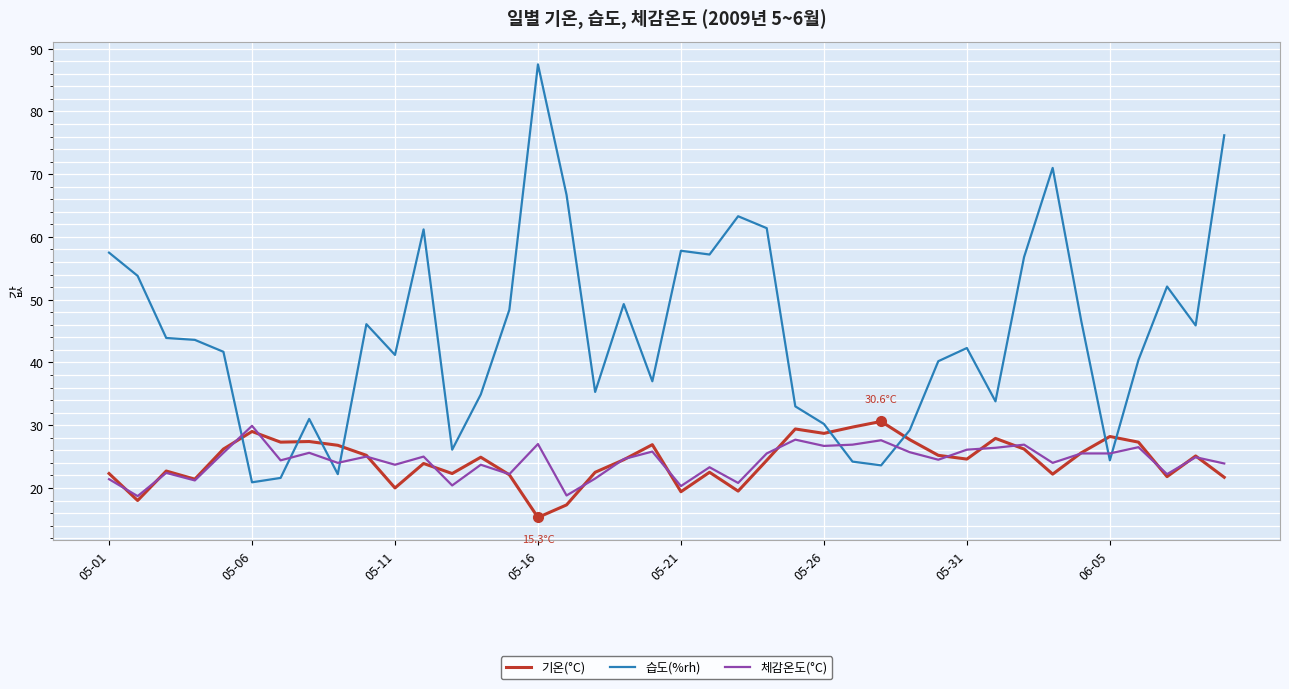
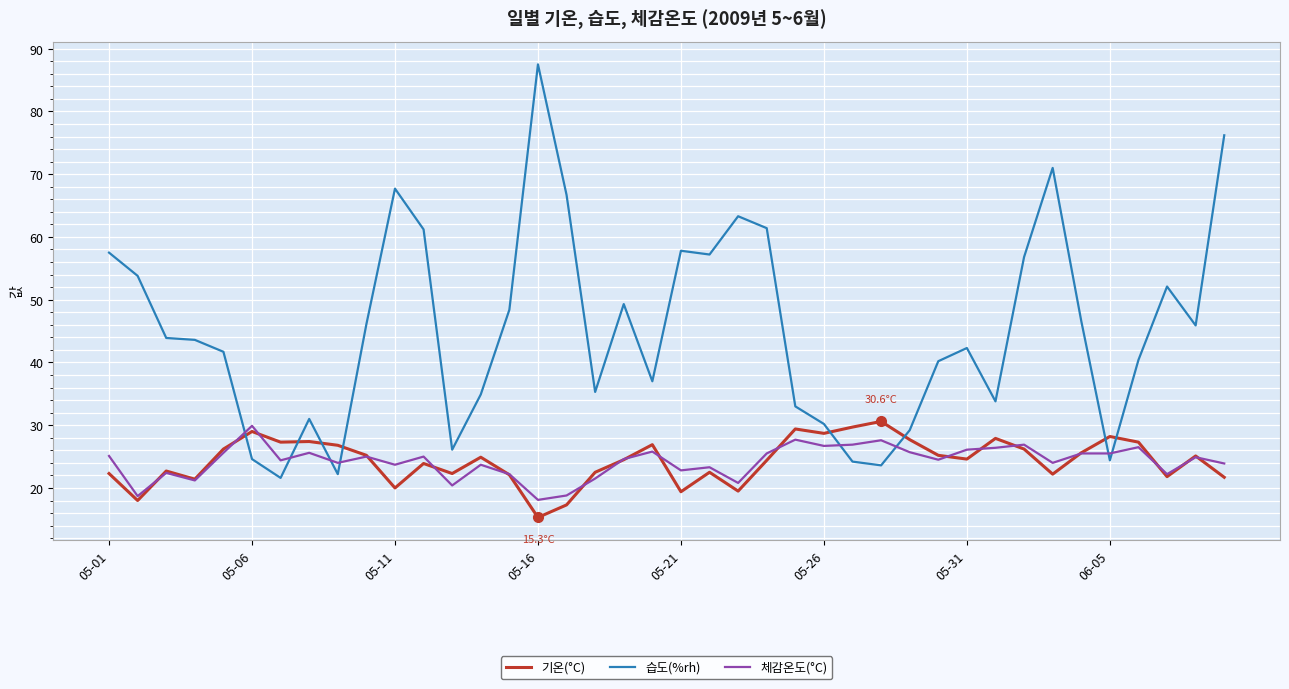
체감온도(°C), 05-01: 21 -> 25
습도(%rh), 05-06: 21 -> 25
습도(%rh), 05-11: 41 -> 68
체감온도(°C), 05-16: 27 -> 18
체감온도(°C), 05-21: 20 -> 23
